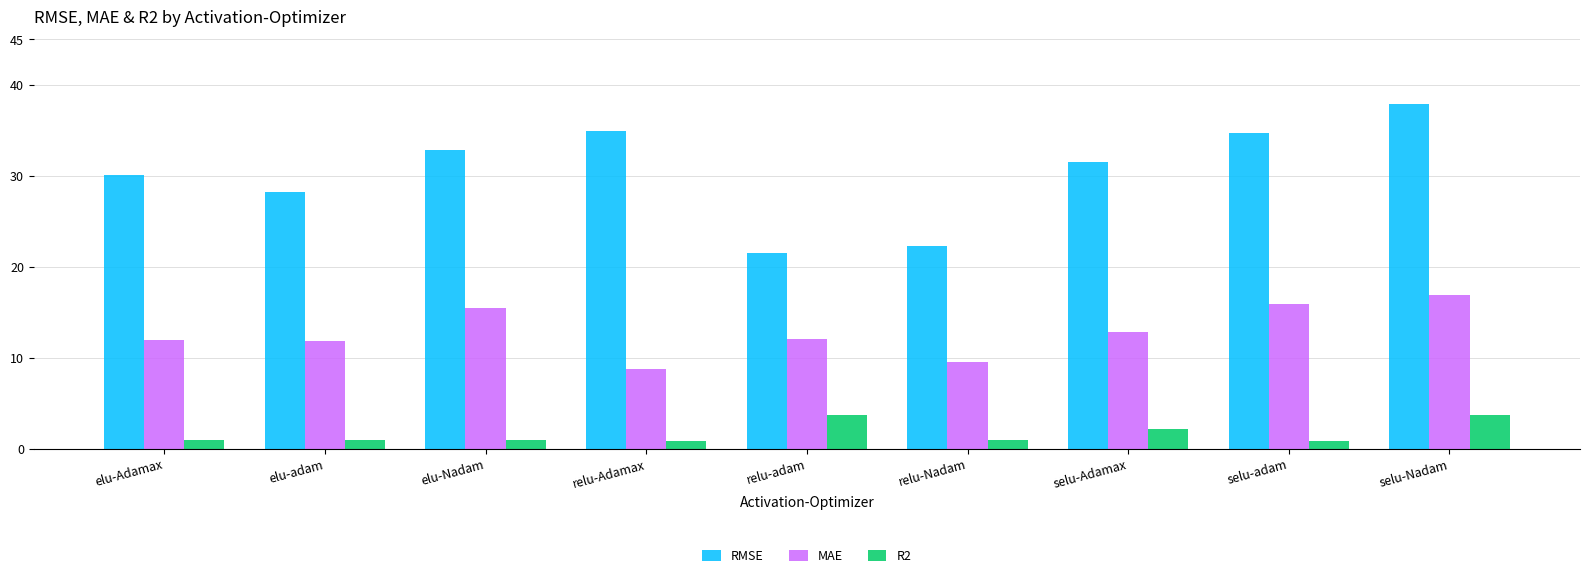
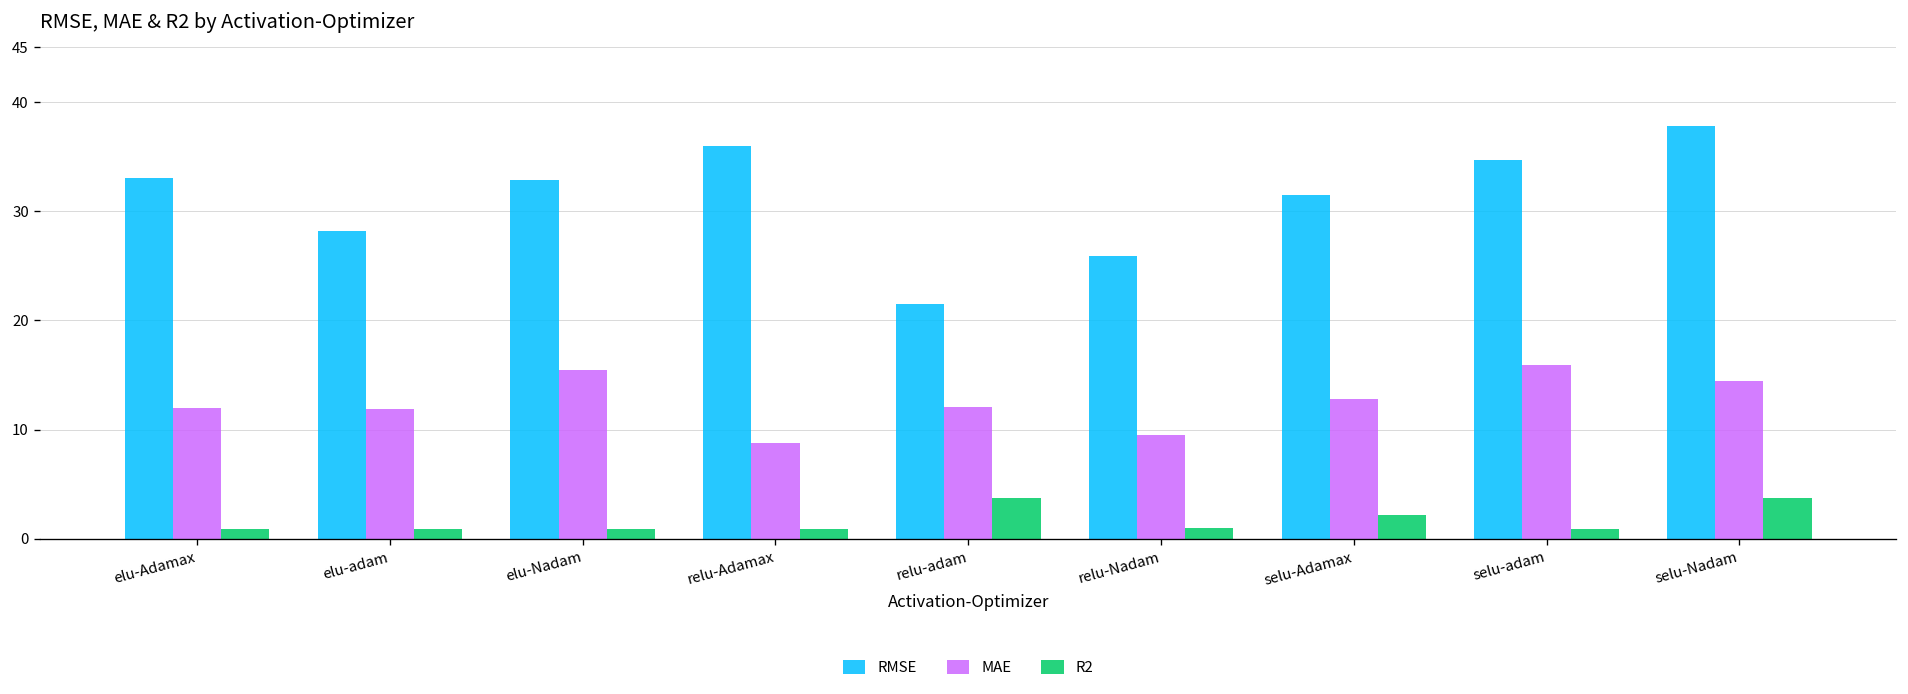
RMSE, elu-Adamax: 30 -> 33
RMSE, relu-Adamax: 35 -> 36
RMSE, relu-Nadam: 22 -> 26
MAE, selu-Nadam: 17 -> 14
